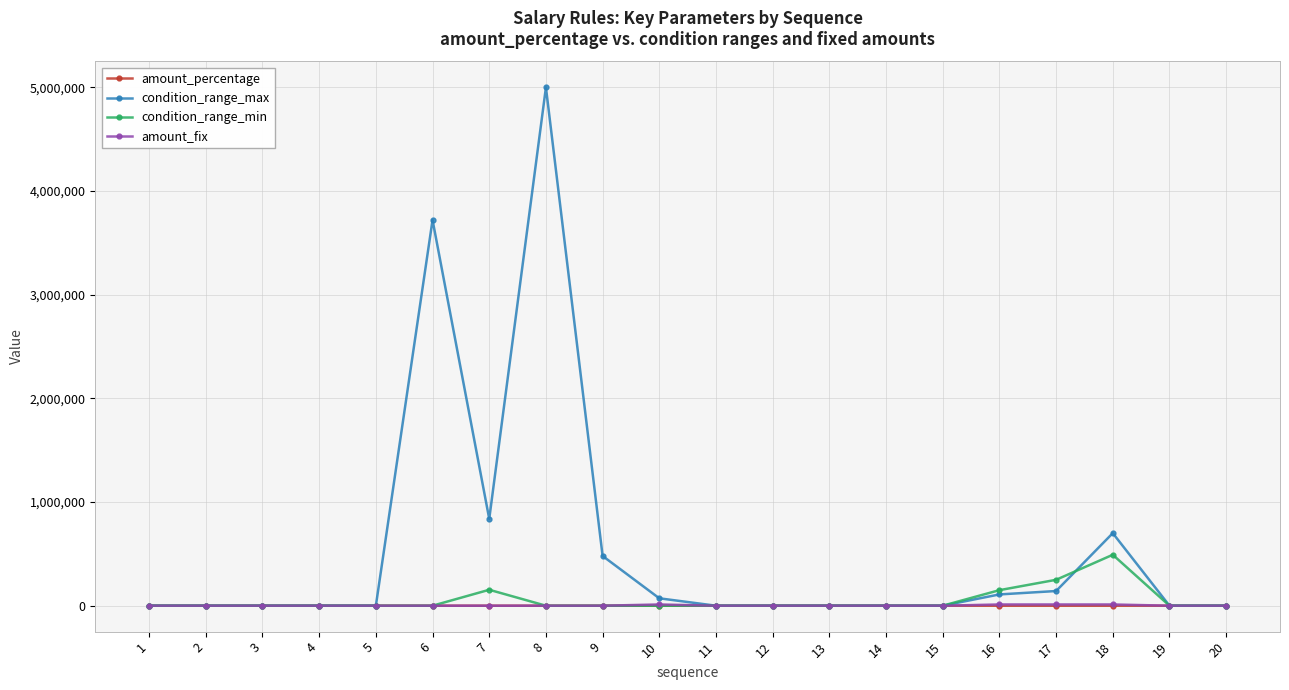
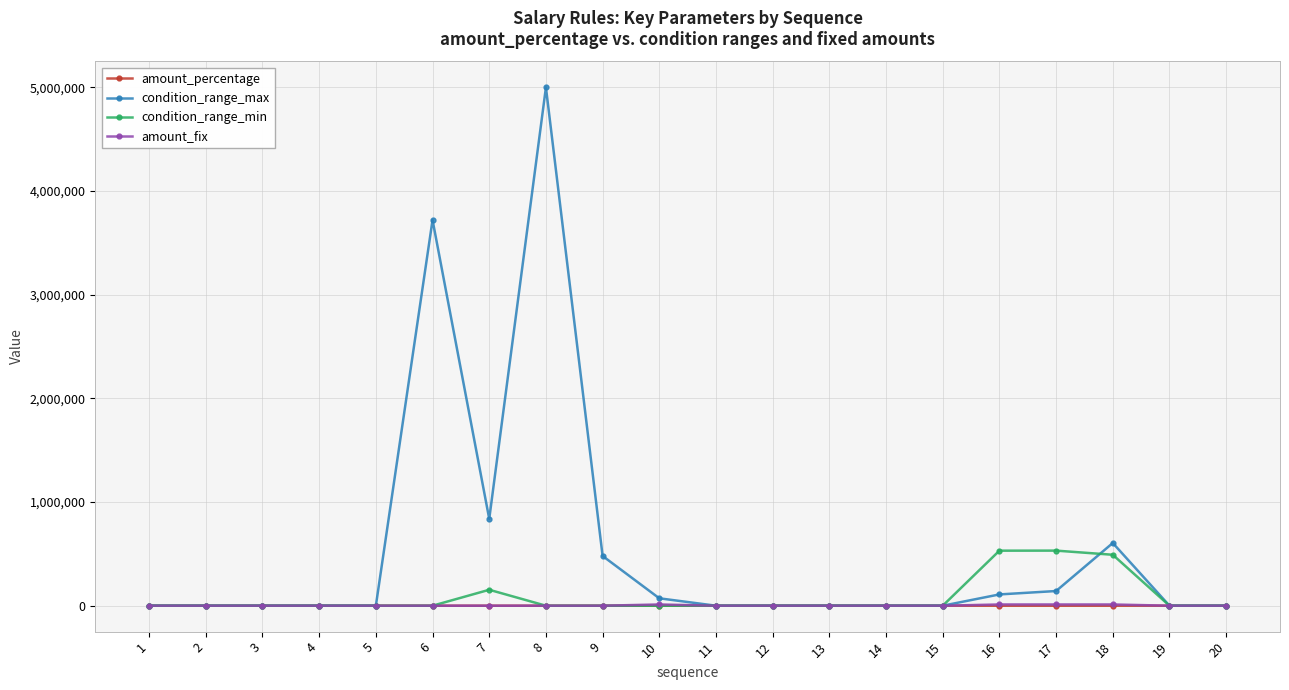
condition_range_min, 16: 150,000 -> 530,000
condition_range_min, 17: 250,000 -> 530,000
condition_range_max, 18: 700,000 -> 600,000
